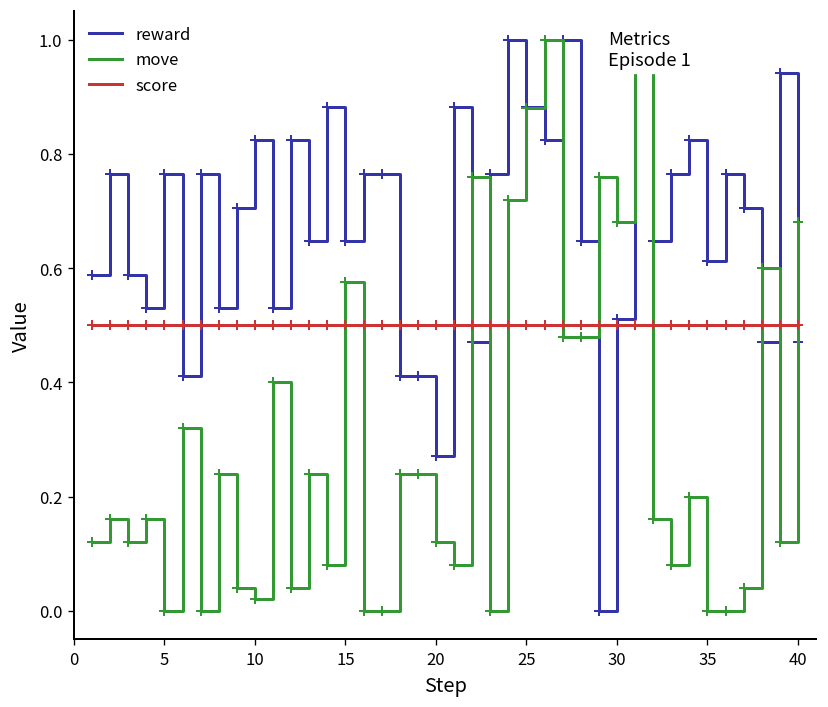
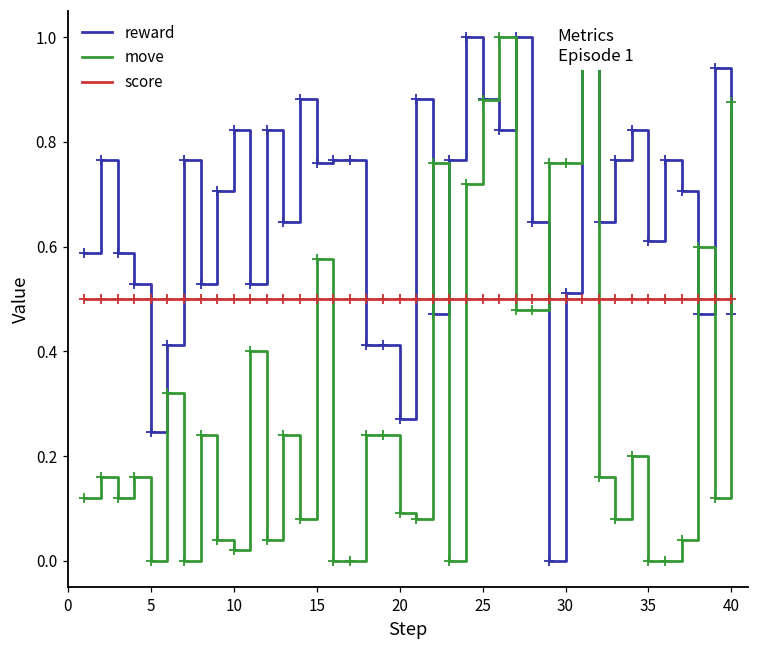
reward, 5: 0.76 -> 0.25
reward, 15: 0.65 -> 0.76
move, 20: 0.12 -> 0.09
move, 30: 0.68 -> 0.76
move, 40: 0.68 -> 0.88
